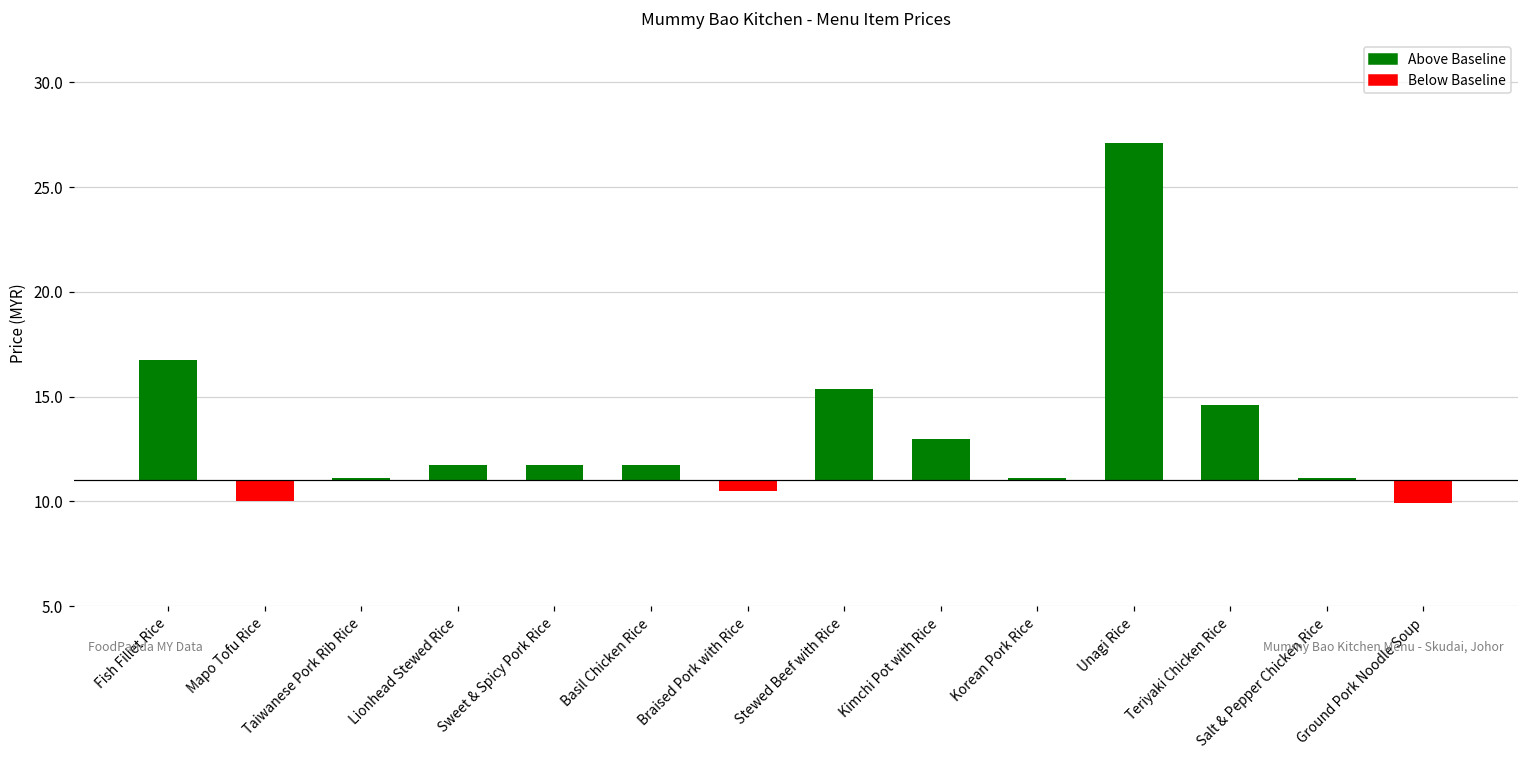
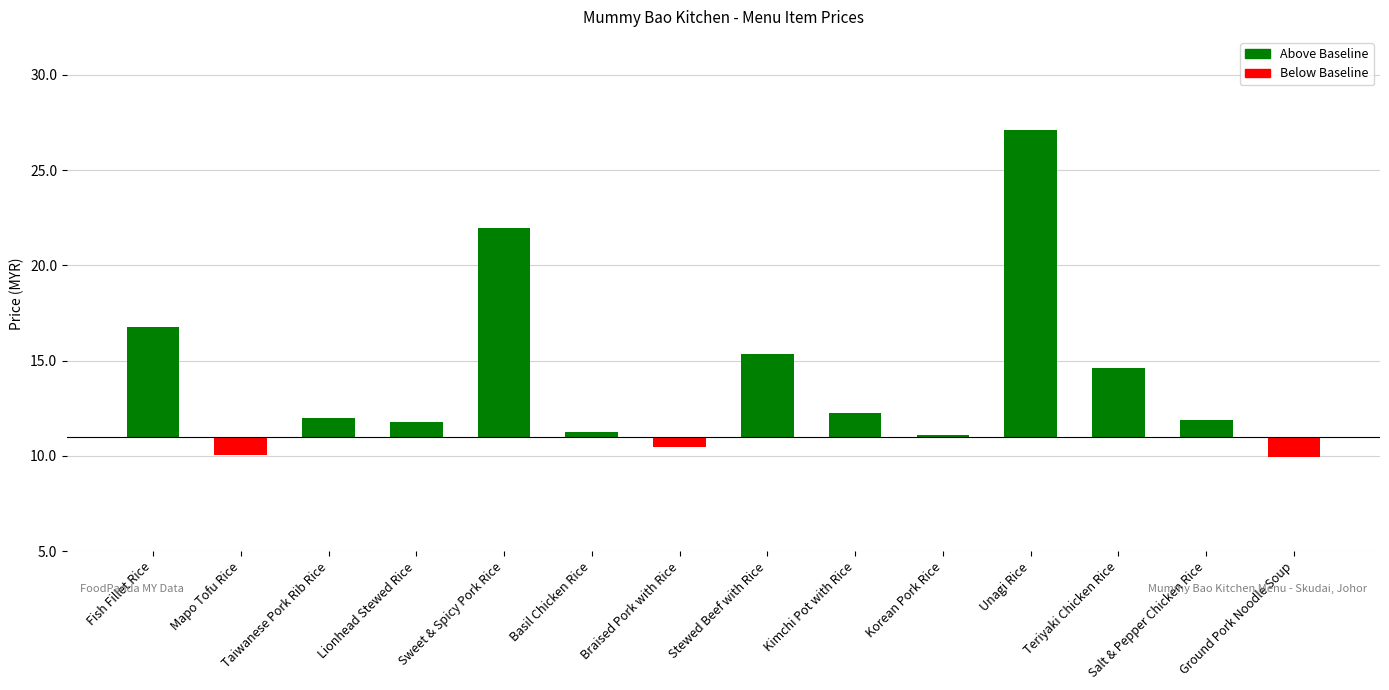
Taiwanese Pork Rib Rice: 11.1 -> 12.0
Sweet & Spicy Pork Rice: 11.8 -> 22.0
Basil Chicken Rice: 11.8 -> 11.3
Kimchi Pot with Rice: 13.0 -> 12.3
Salt & Pepper Chicken Rice: 11.1 -> 11.9
